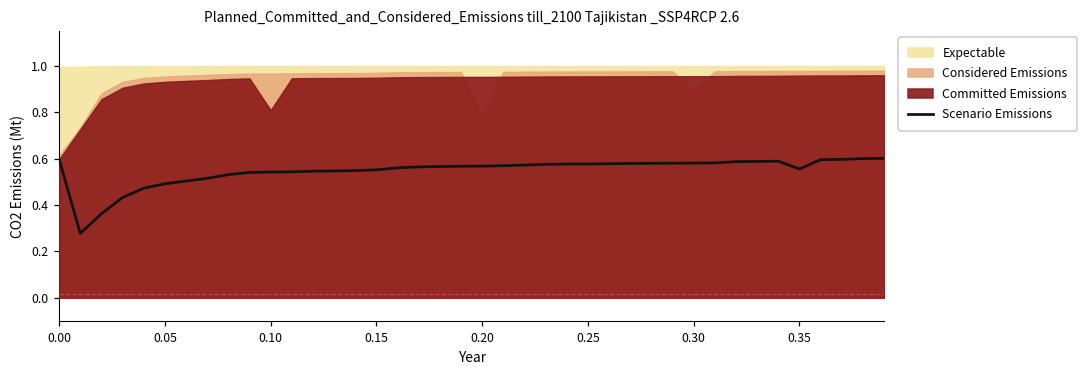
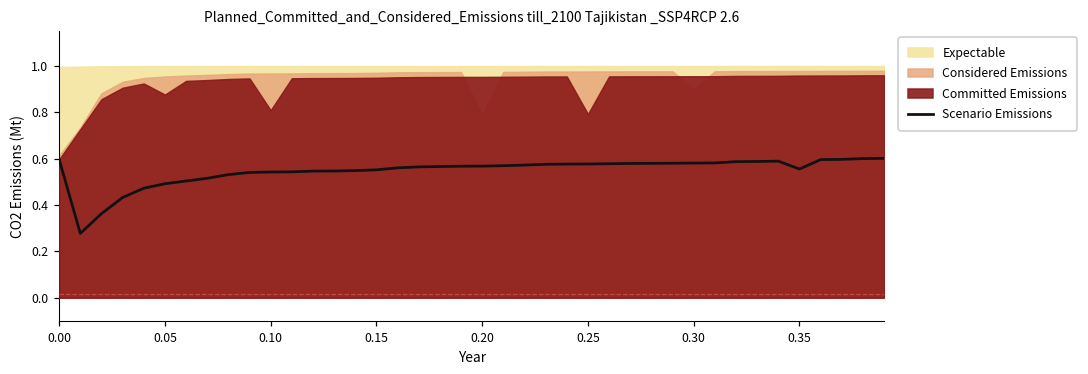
Committed Emissions, 0.05: 0.93 -> 0.88
Committed Emissions, 0.25: 0.95 -> 0.79
